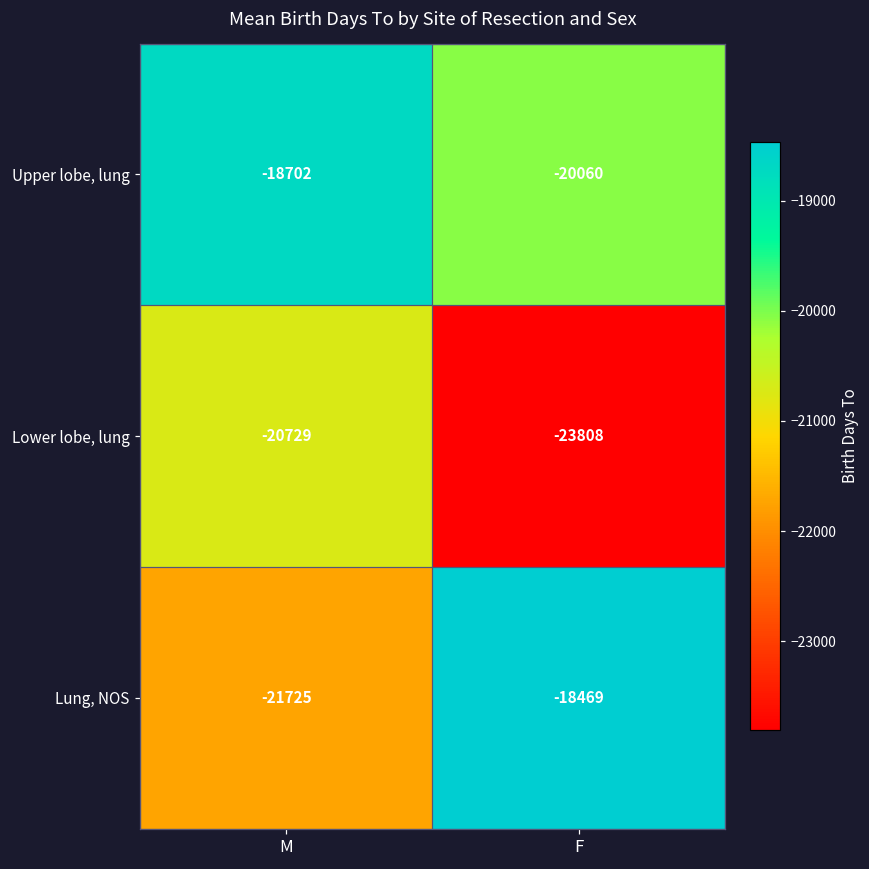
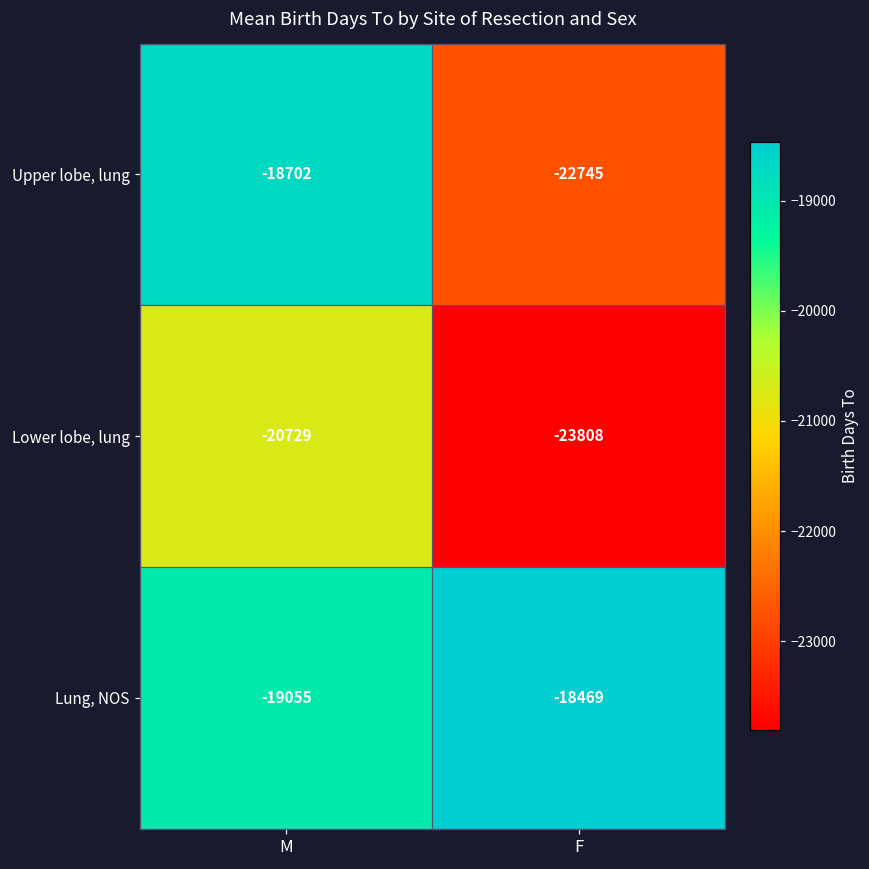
Upper lobe, lung, F: -20060 -> -22745
Lung, NOS, M: -21725 -> -19055
